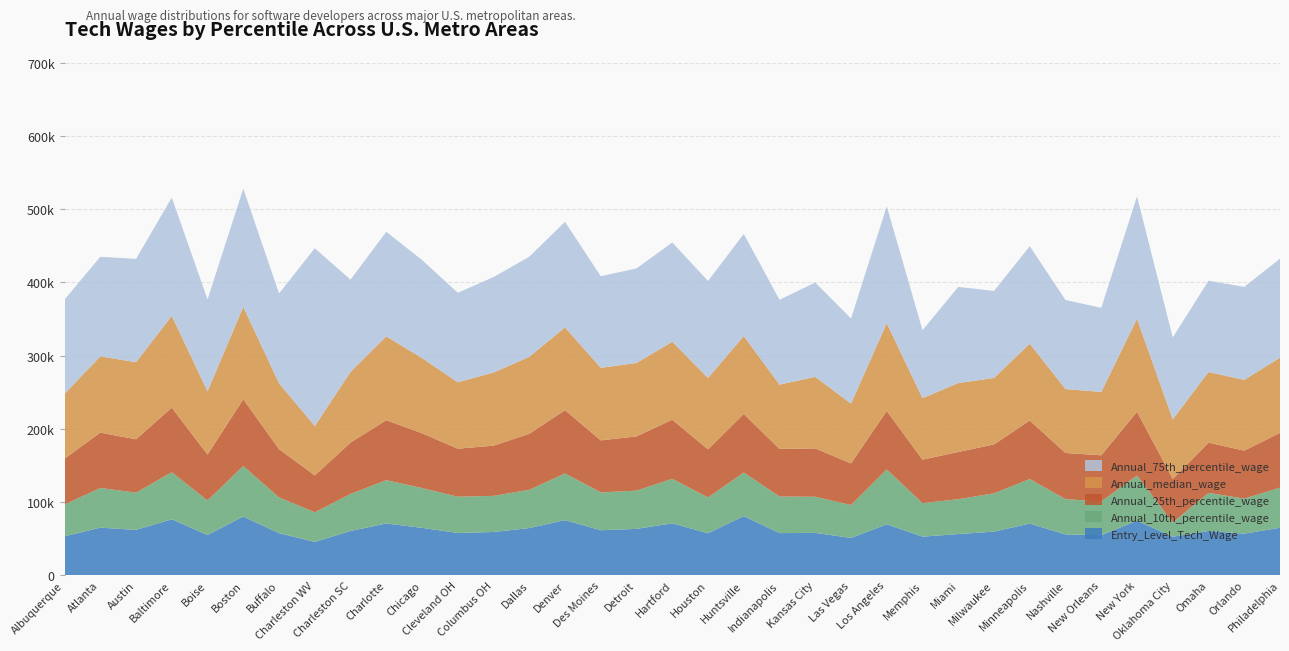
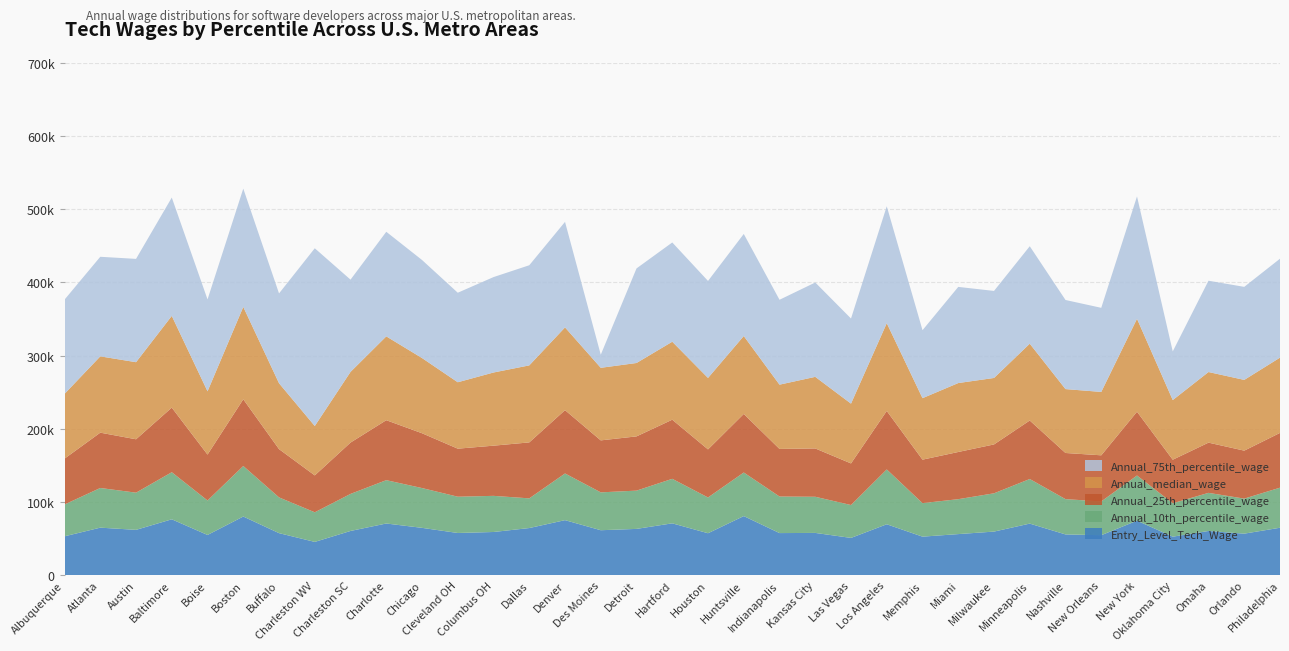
Annual_10th_percentile_wage, Dallas: 50000 -> 40000
Annual_75th_percentile_wage, Des Moines: 130000 -> 20000
Annual_10th_percentile_wage, Oklahoma City: 20000 -> 50000
Annual_75th_percentile_wage, Oklahoma City: 110000 -> 70000
